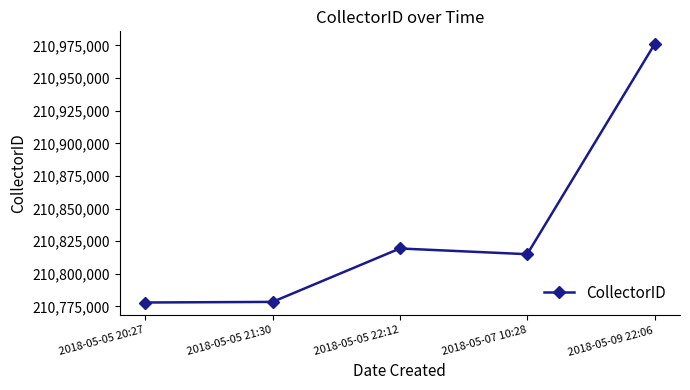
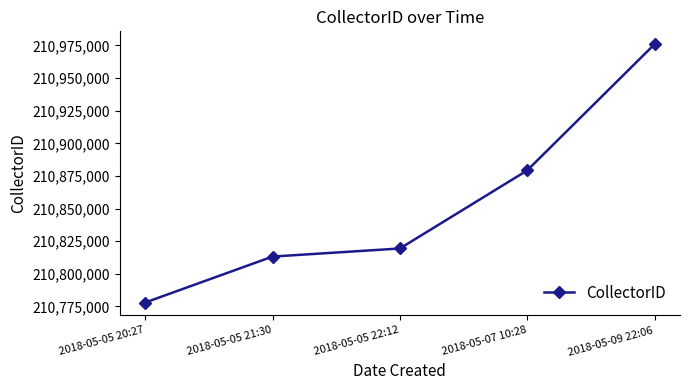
2018-05-05 21:30: 210,778,000 -> 210,813,000
2018-05-07 10:28: 210,815,000 -> 210,879,000
